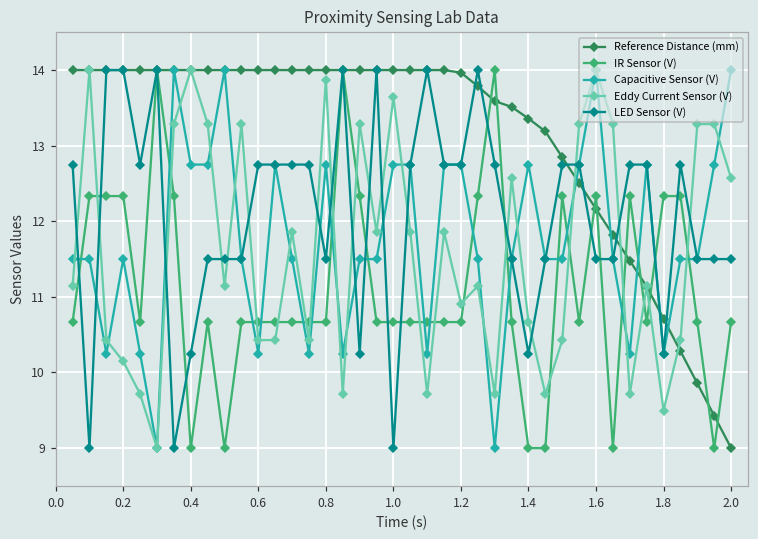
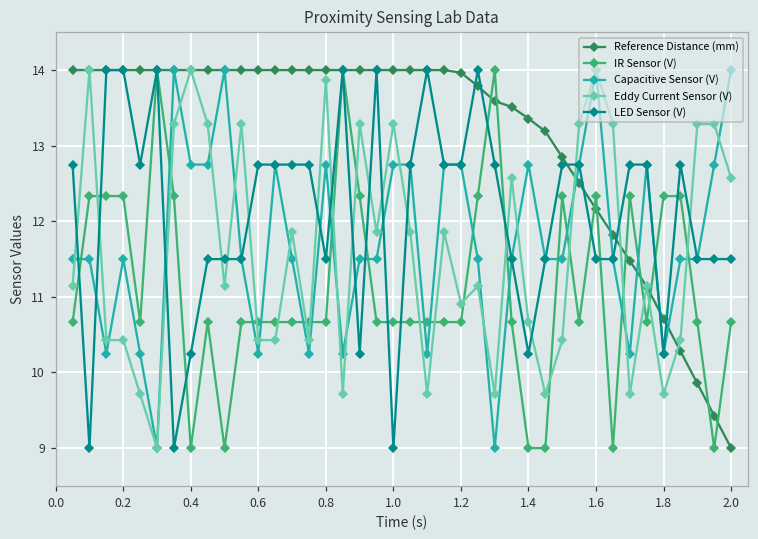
Eddy Current Sensor (V), 0.2: 10.1 -> 10.4
Eddy Current Sensor (V), 1.0: 13.6 -> 13.3
Eddy Current Sensor (V), 1.8: 9.5 -> 9.7
